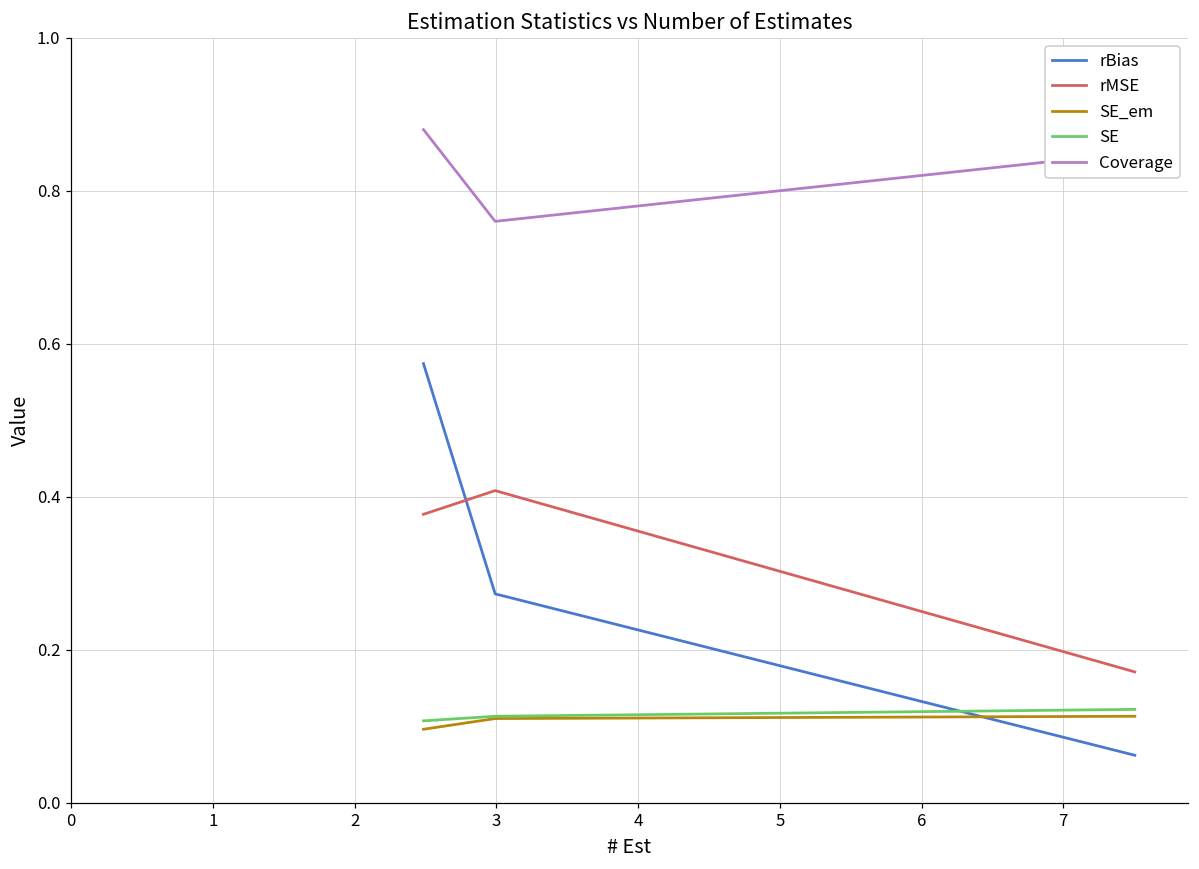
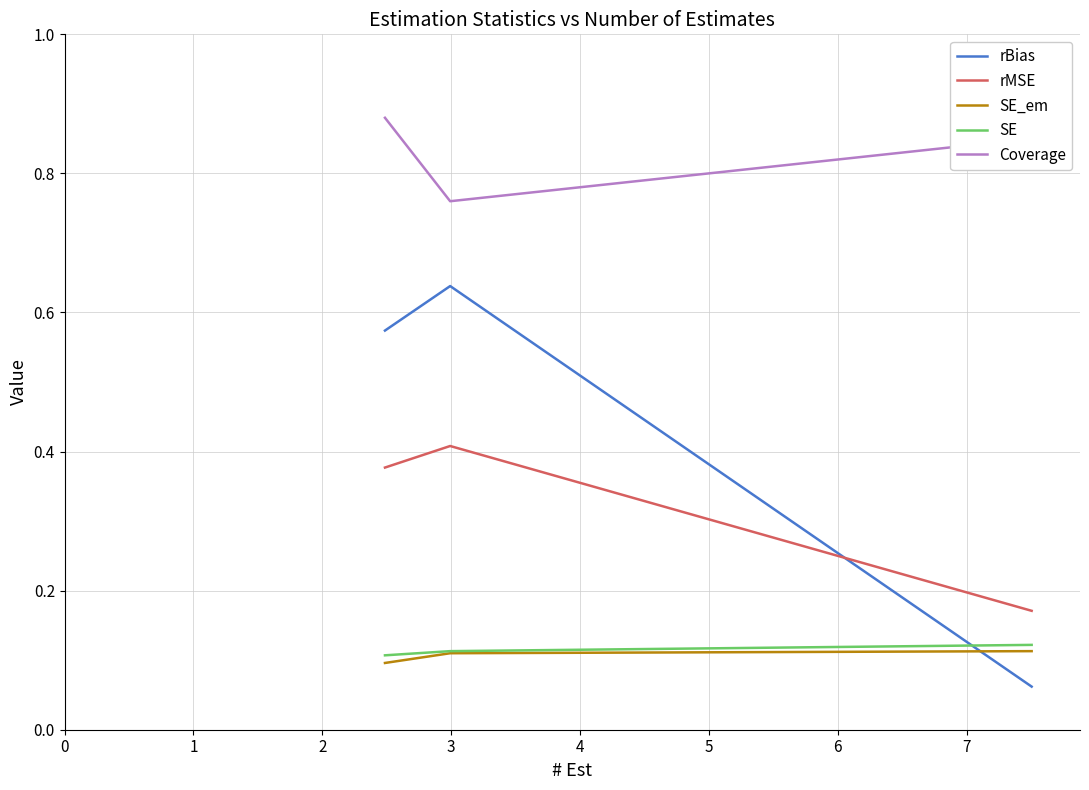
rBias, 3: 0.27 -> 0.64
